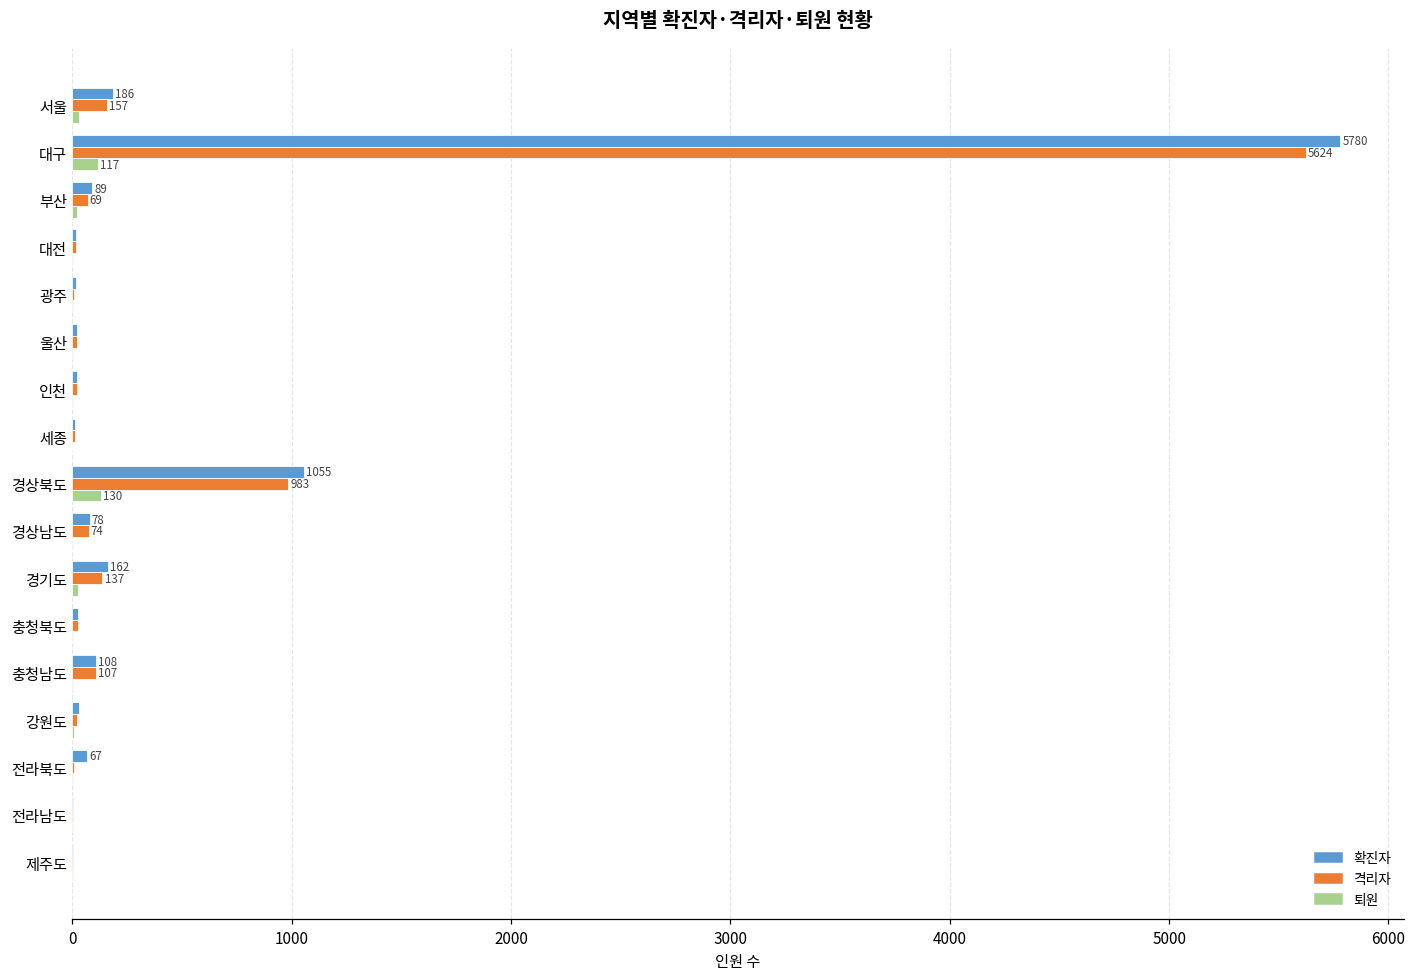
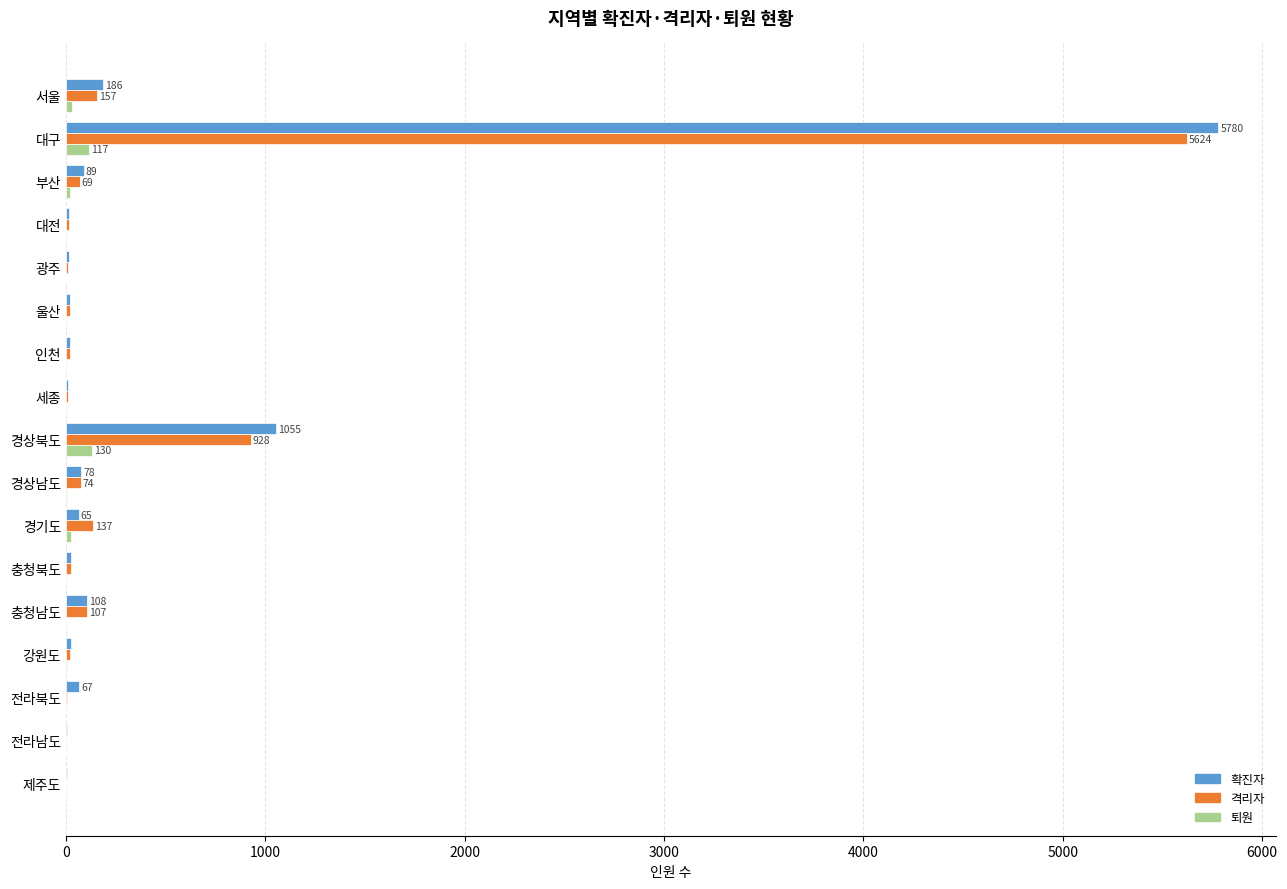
격리자, 경상북도: 983 -> 928
확진자, 경기도: 162 -> 65
